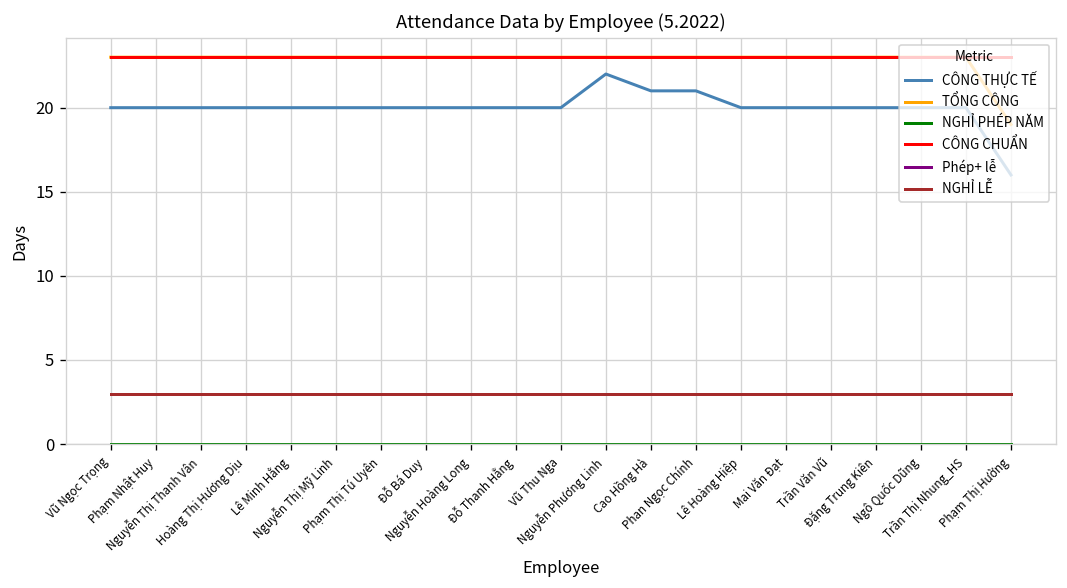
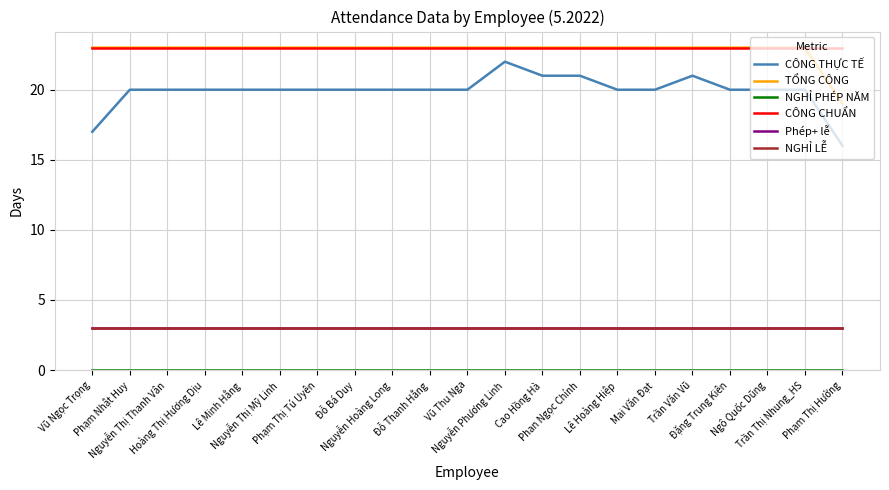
CÔNG THỰC TẾ, Vũ Ngọc Trọng: 20 -> 17
CÔNG THỰC TẾ, Trần Văn Vũ: 20 -> 21
